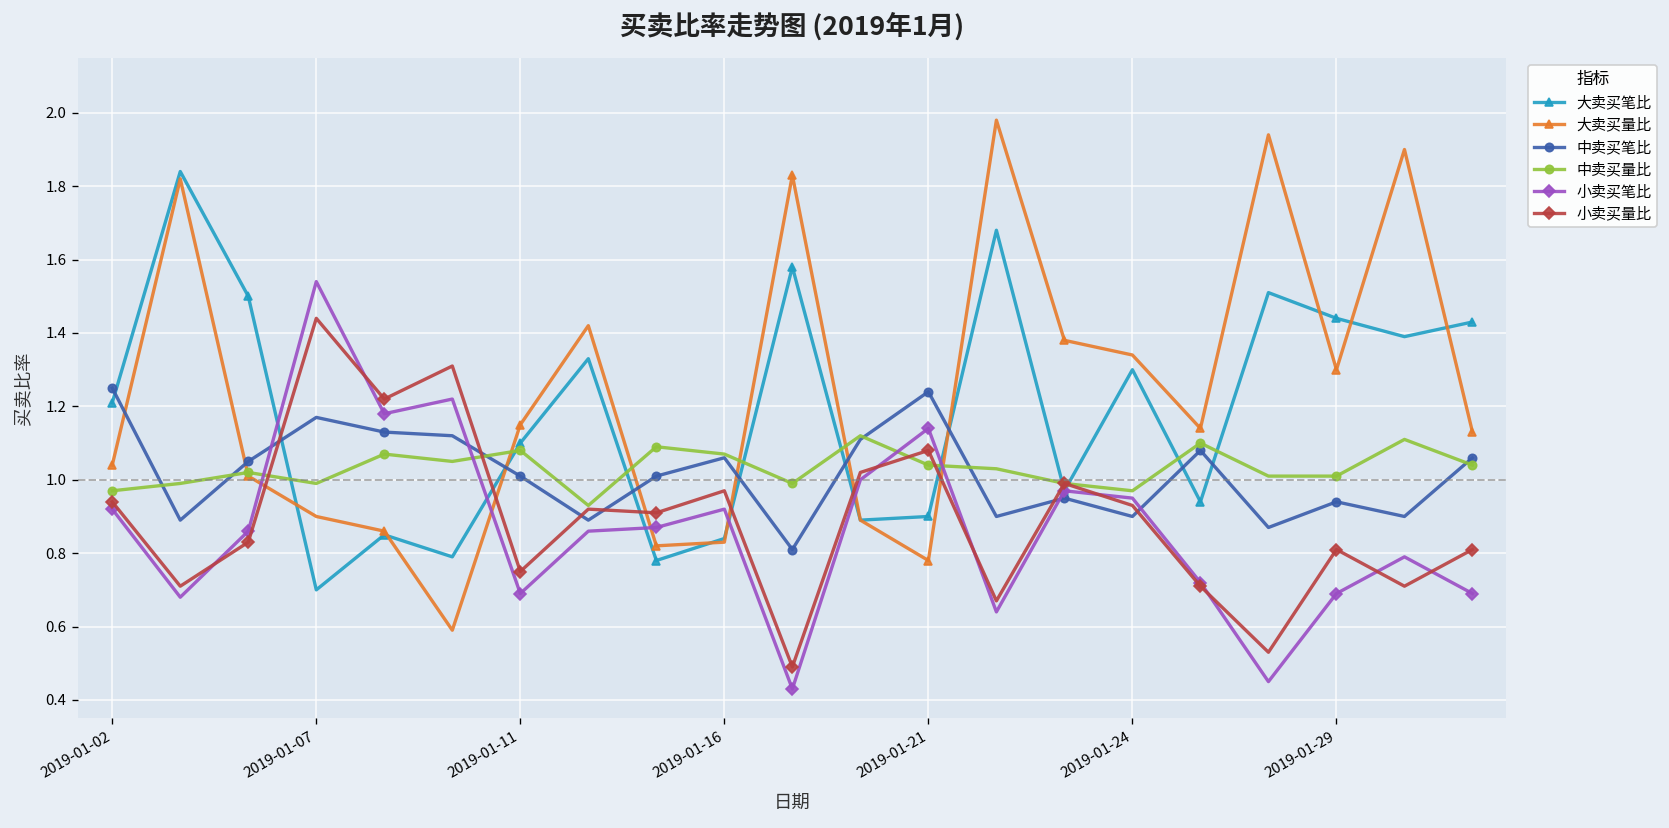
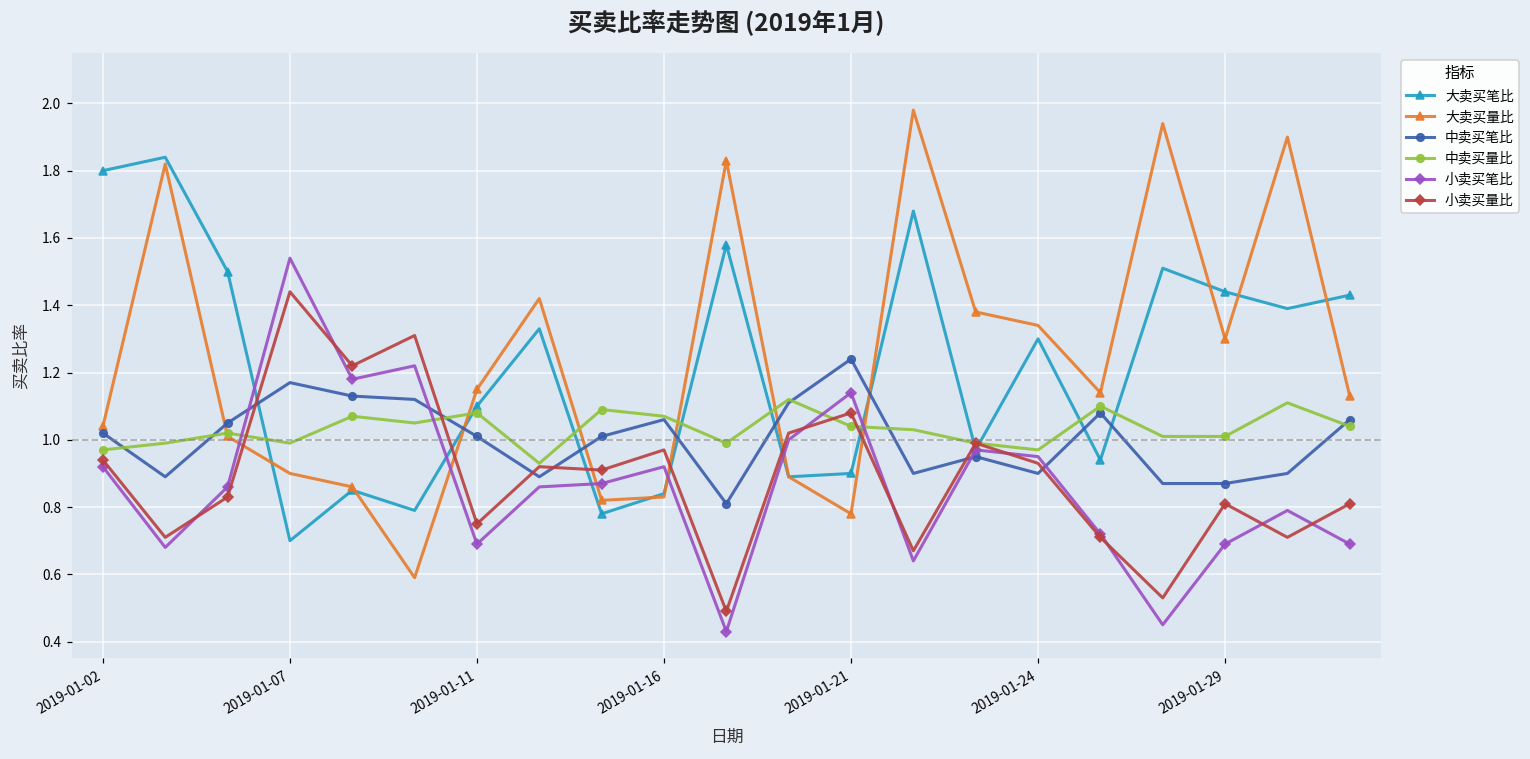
大卖买笔比, 2019-01-02: 1.21 -> 1.80
中卖买笔比, 2019-01-02: 1.25 -> 1.02
中卖买笔比, 2019-01-29: 0.94 -> 0.87
